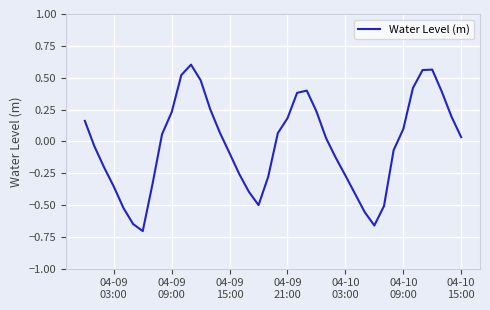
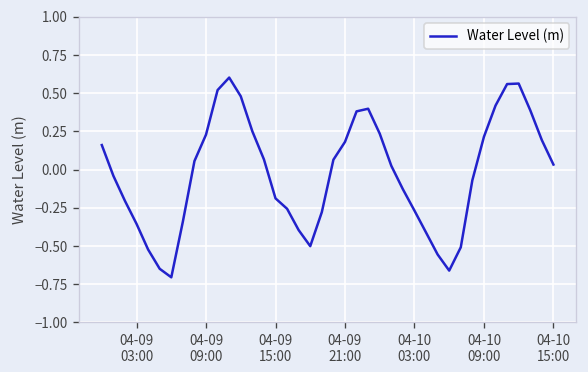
04-09 15:00: -0.09 -> -0.19
04-10 09:00: 0.10 -> 0.21
